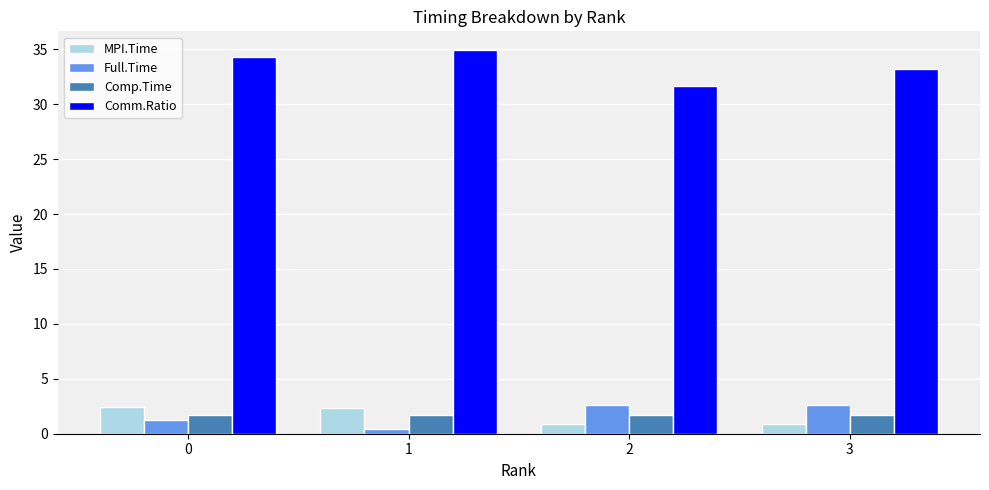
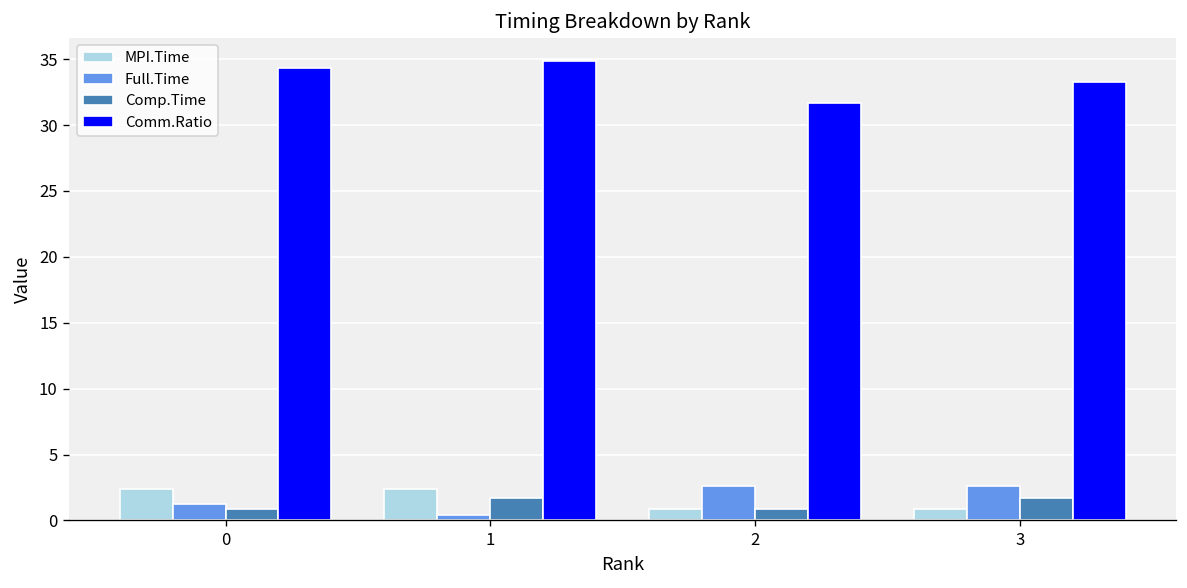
Comp.Time, 0: 1.7 -> 0.9
Comp.Time, 2: 1.7 -> 0.9
